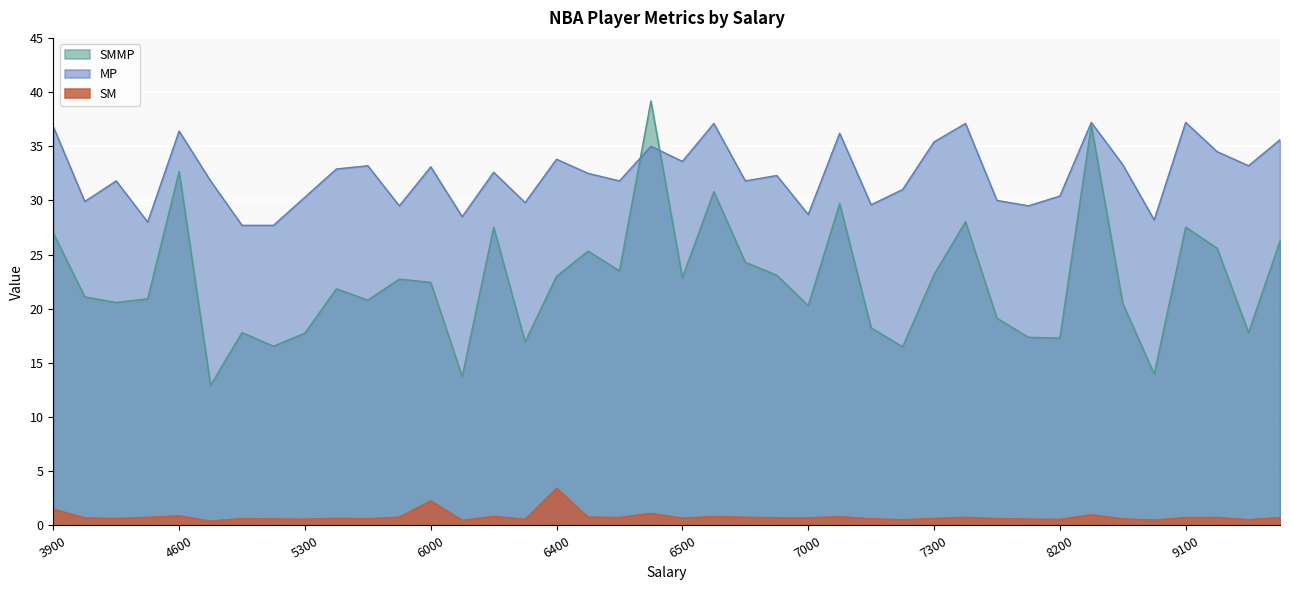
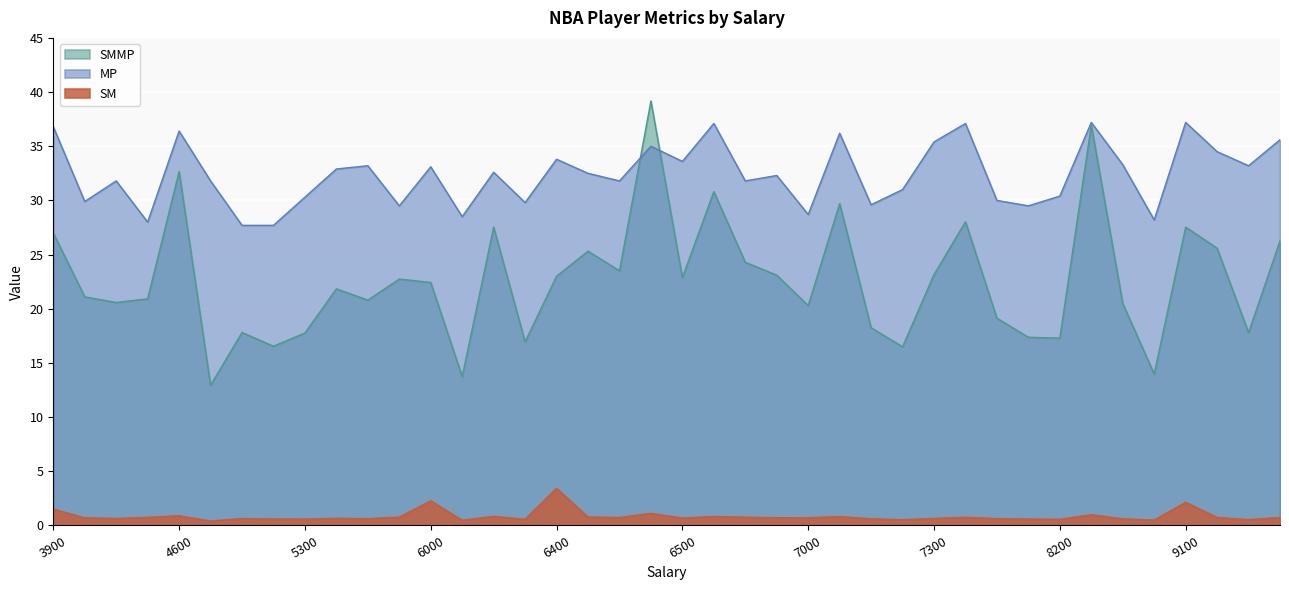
SM, 9100: 0.7 -> 2.1
